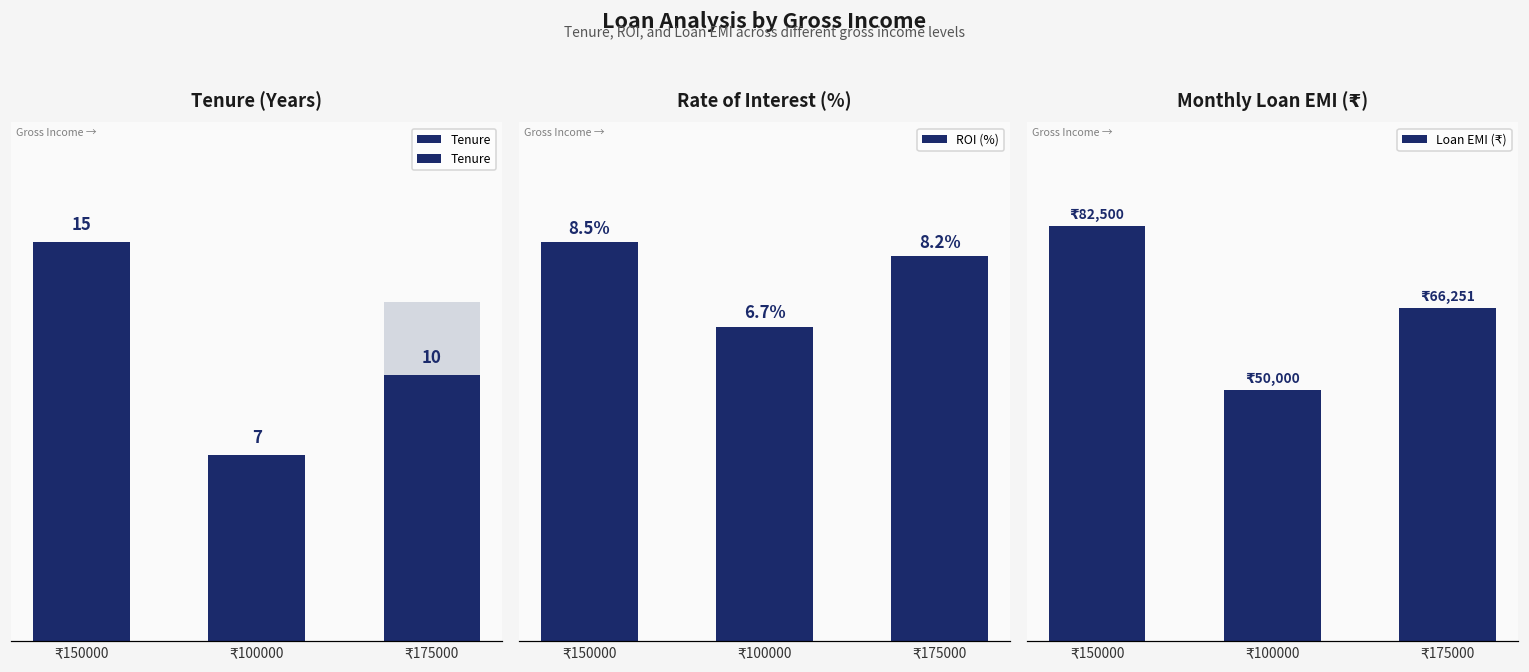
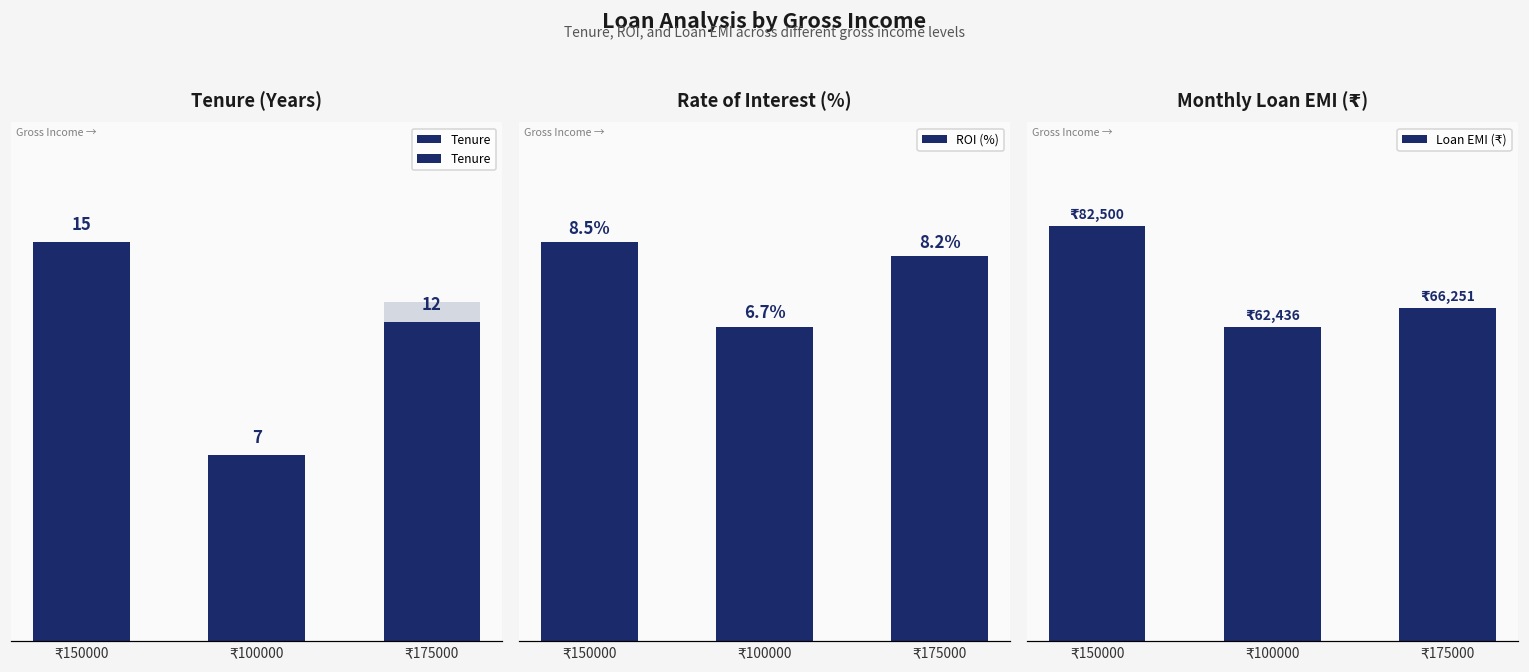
Tenure (Years), Tenure, ₹175000: 10 -> 12
Monthly Loan EMI (₹), Loan EMI (₹), ₹100000: 50,000 -> 62,436
